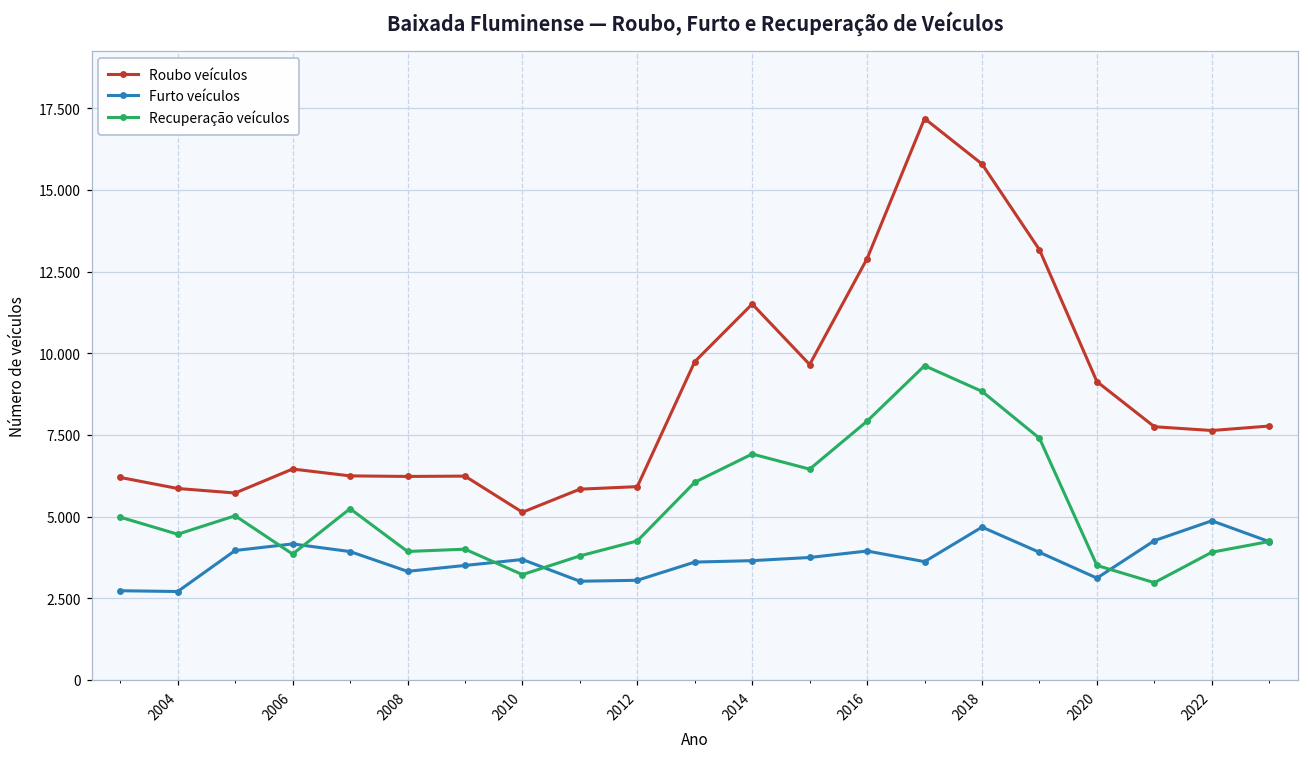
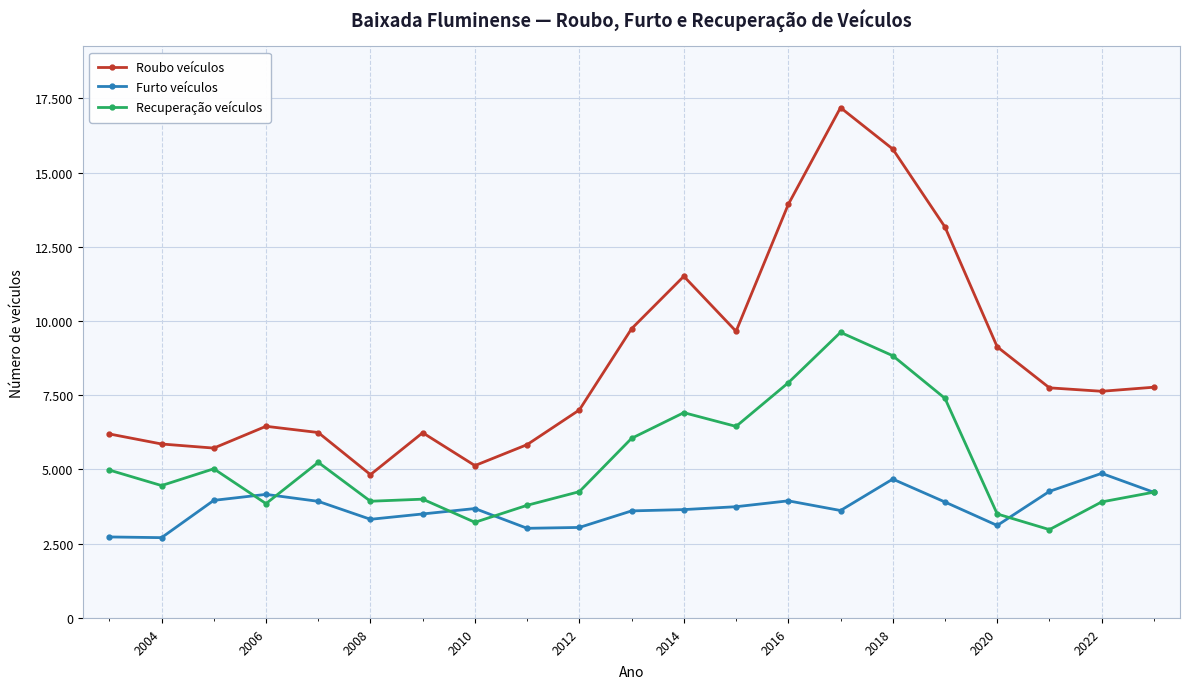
Roubo veículos, 2008: 6.2 -> 4.8
Roubo veículos, 2012: 5.9 -> 7.0
Roubo veículos, 2016: 12.9 -> 13.9
